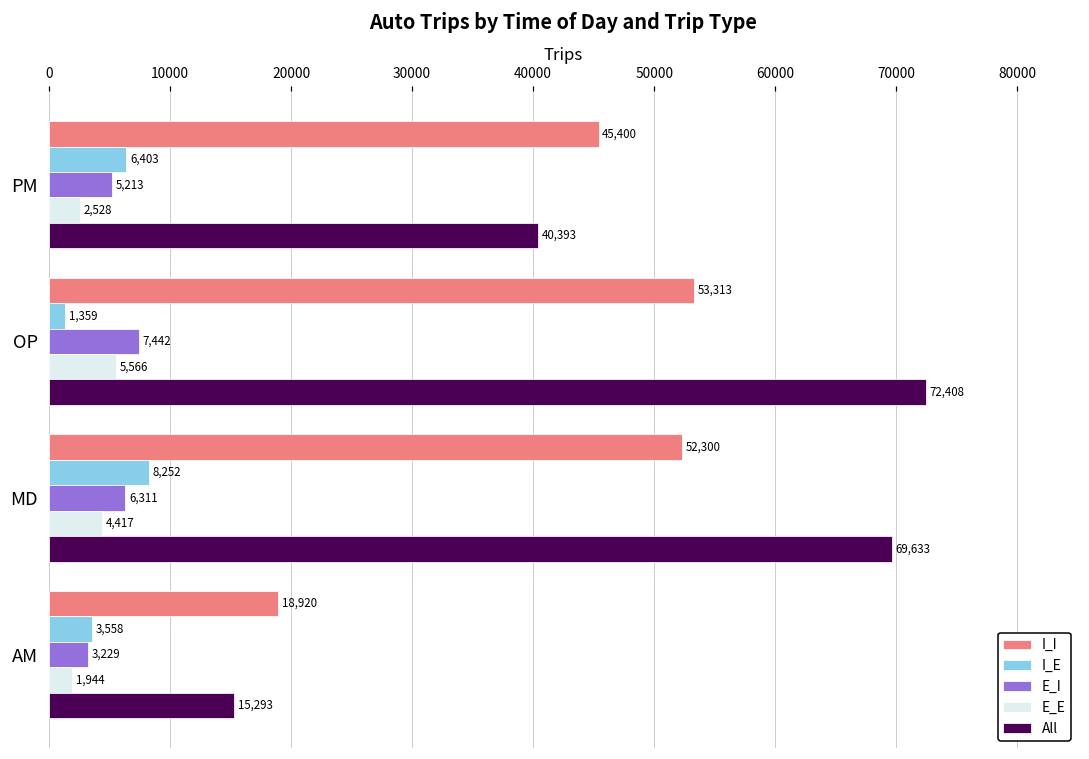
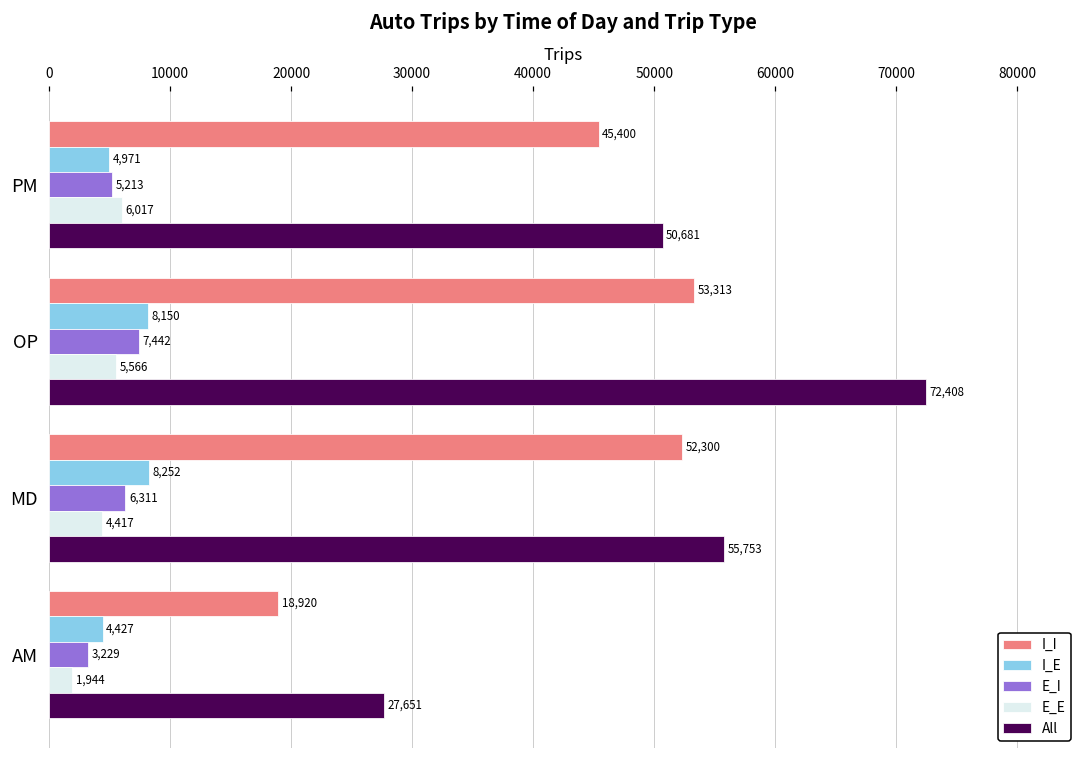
I_E, PM: 6,403 -> 4,971
E_E, PM: 2,528 -> 6,017
All, PM: 40,393 -> 50,681
I_E, OP: 1,359 -> 8,150
All, MD: 69,633 -> 55,753
I_E, AM: 3,558 -> 4,427
All, AM: 15,293 -> 27,651
